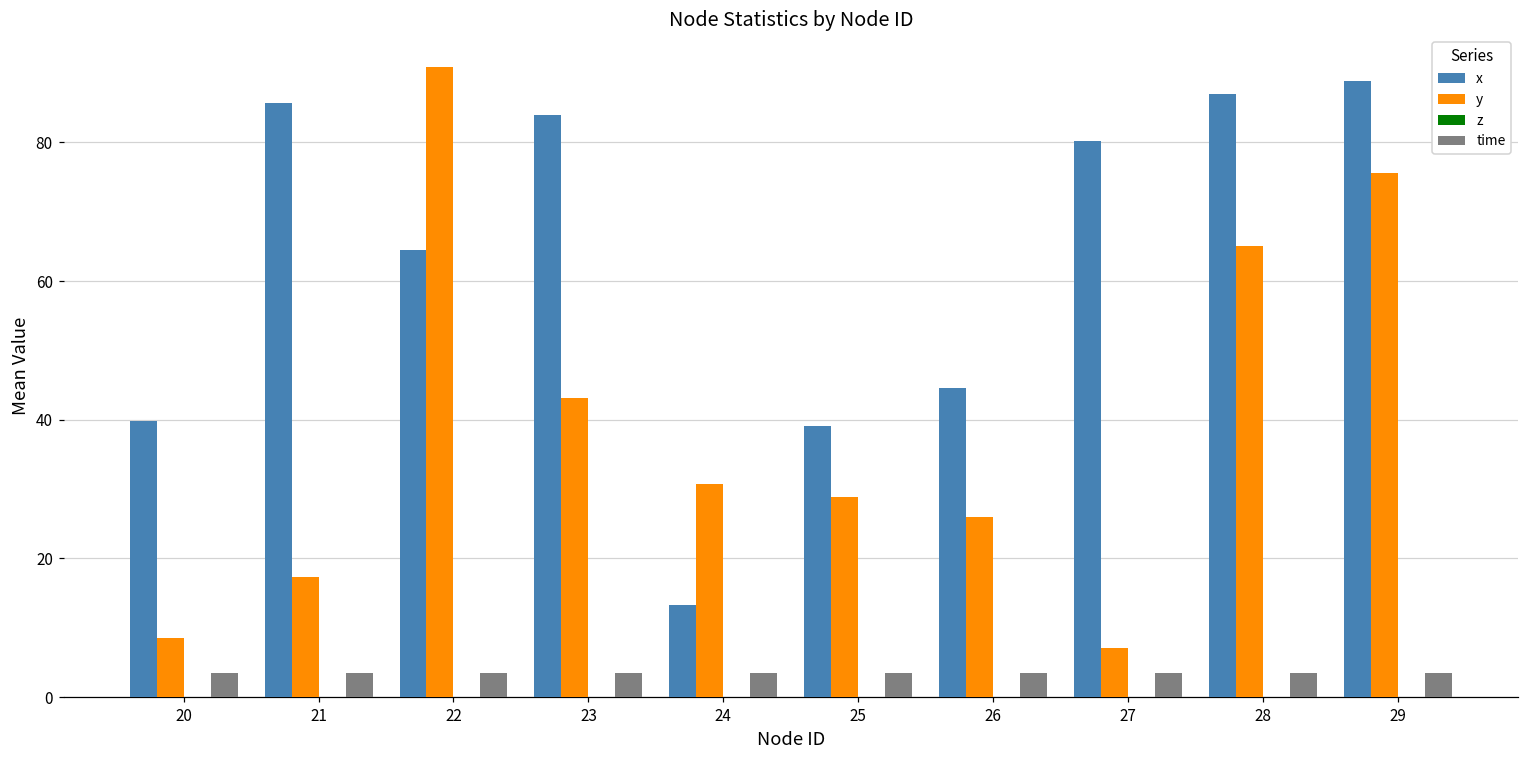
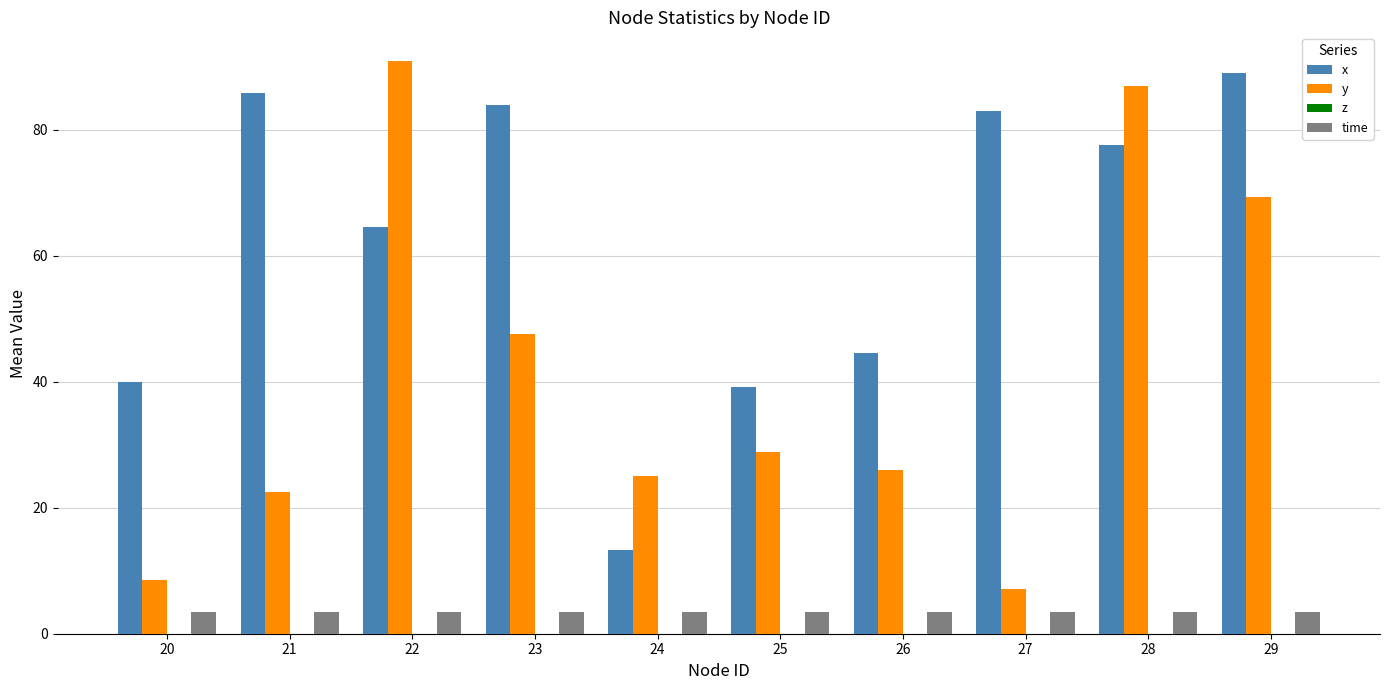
y, 21: 17 -> 23
y, 23: 43 -> 47
y, 24: 31 -> 25
x, 27: 80 -> 83
x, 28: 87 -> 78
y, 28: 65 -> 87
y, 29: 76 -> 69
